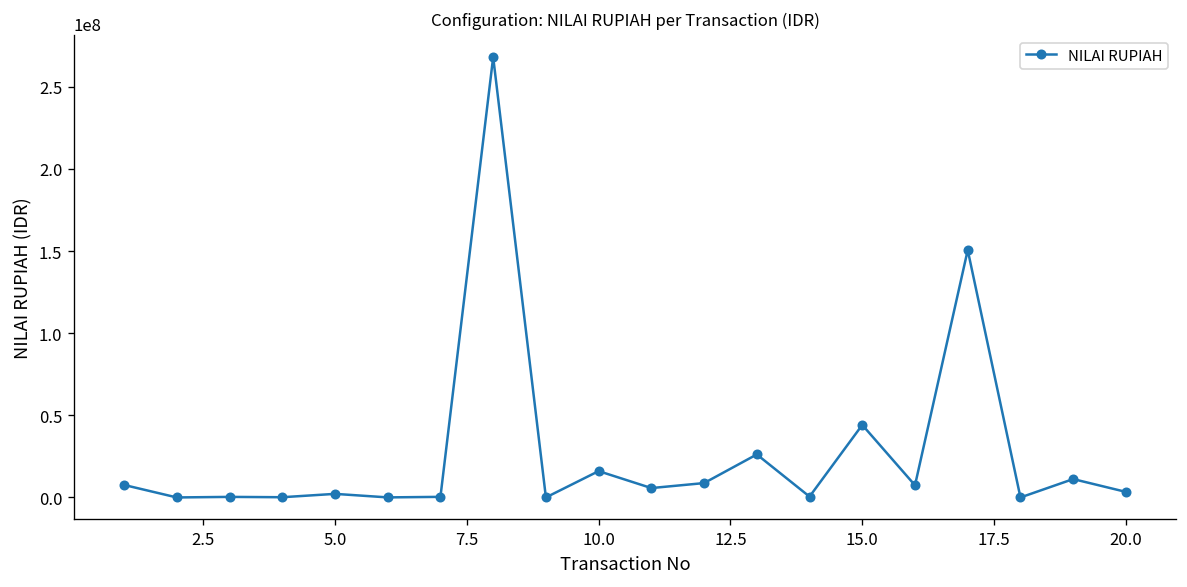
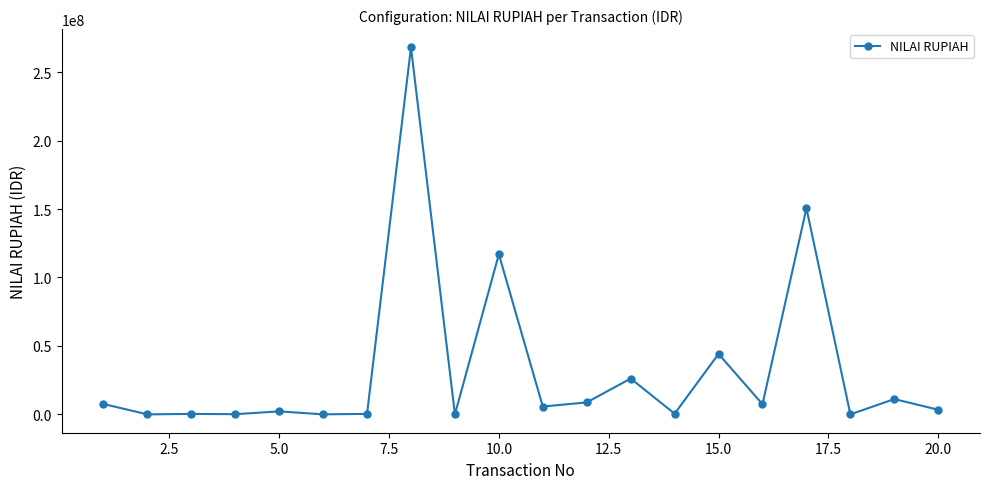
10.0: 16000000 -> 117000000
